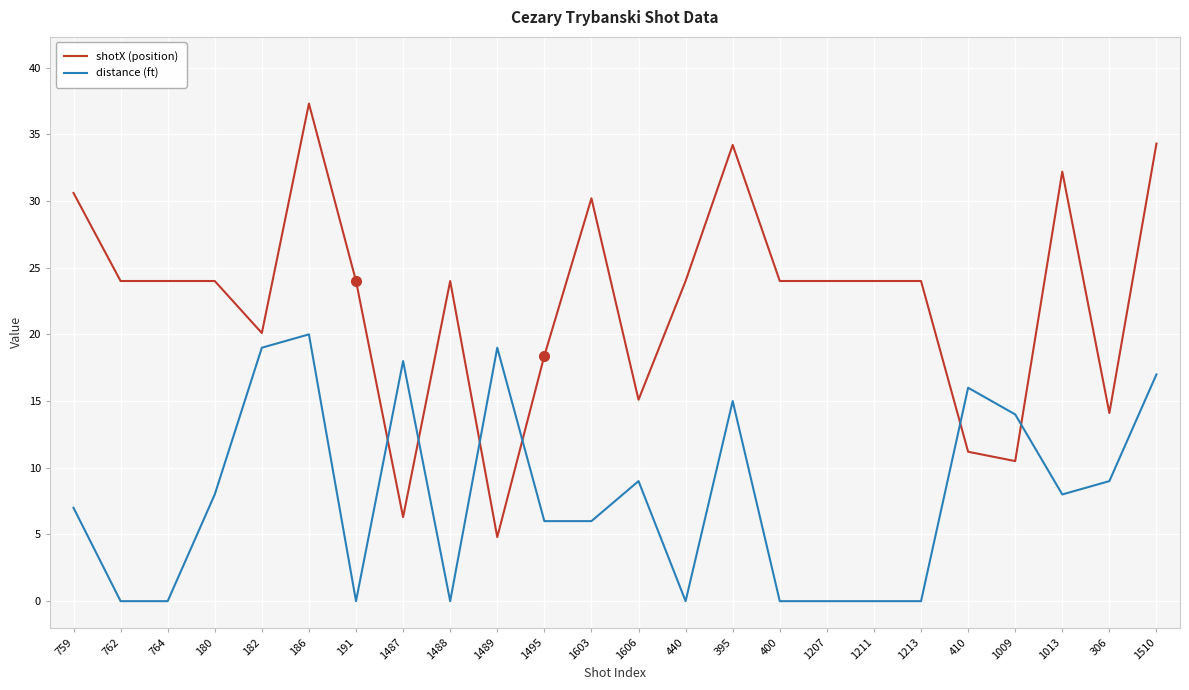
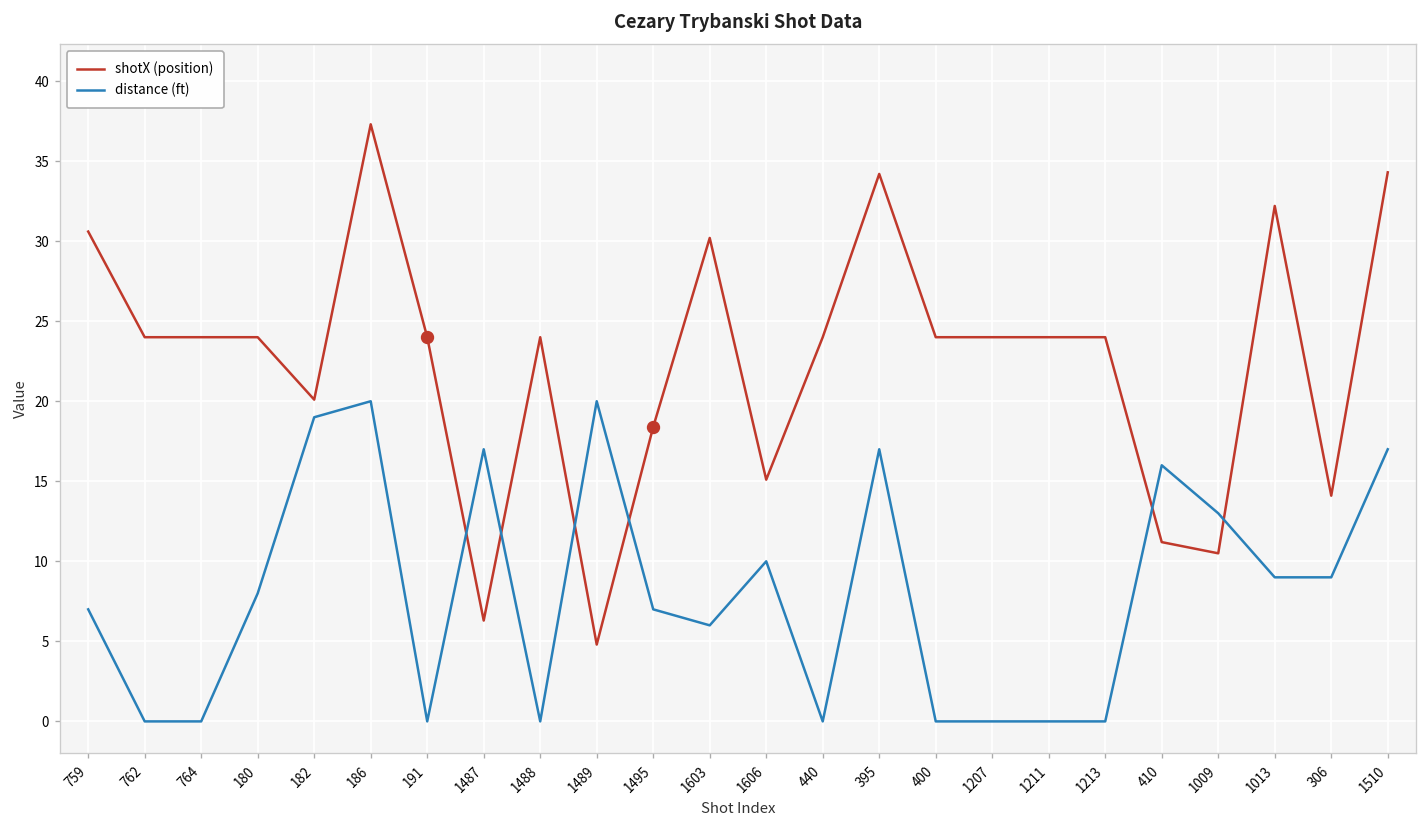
distance (ft), 1487: 18 -> 17
distance (ft), 1489: 19 -> 20
distance (ft), 1495: 6 -> 7
distance (ft), 1606: 9 -> 10
distance (ft), 395: 15 -> 17
distance (ft), 1009: 14 -> 13
distance (ft), 1013: 8 -> 9
